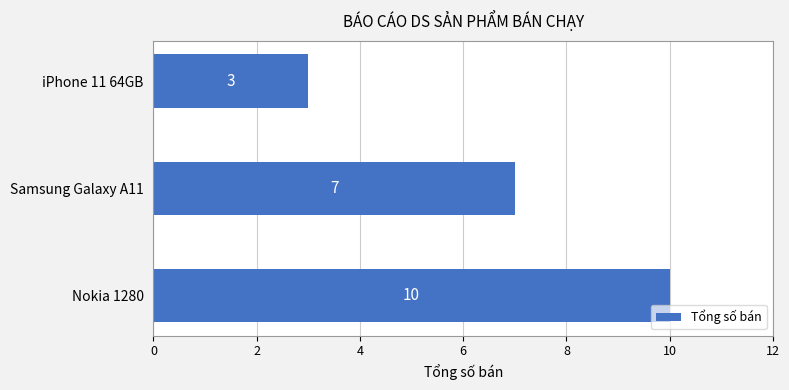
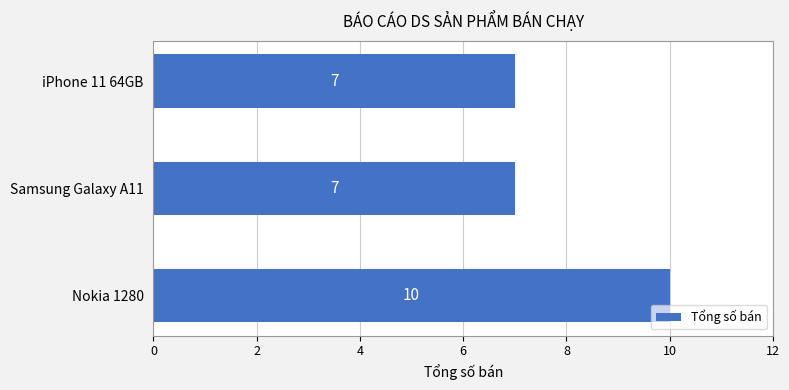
iPhone 11 64GB: 3 -> 7
